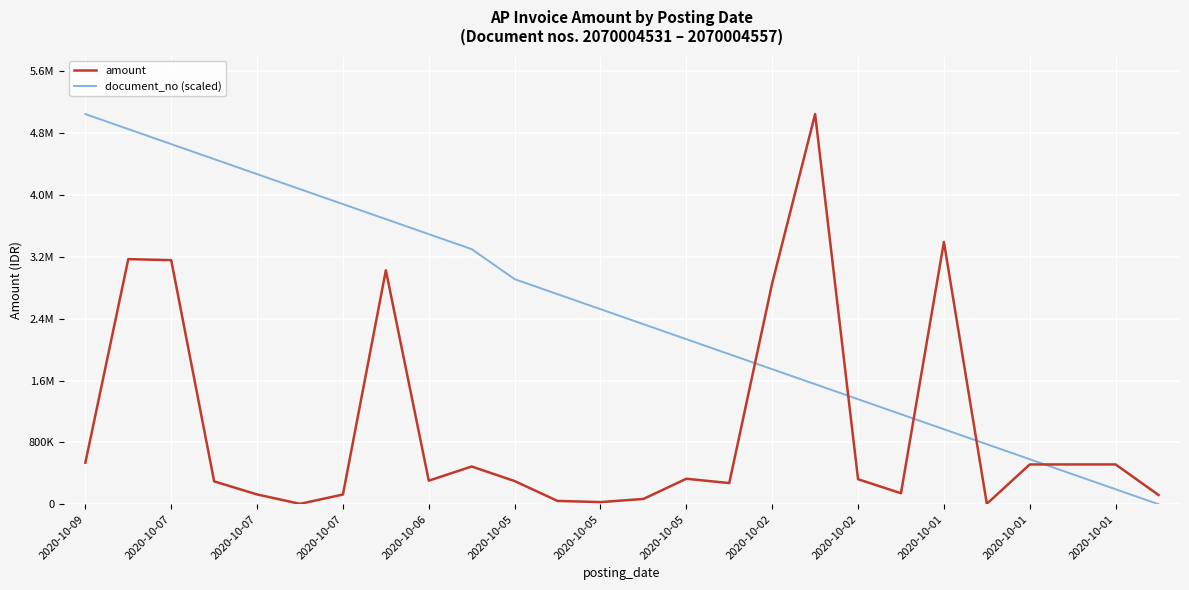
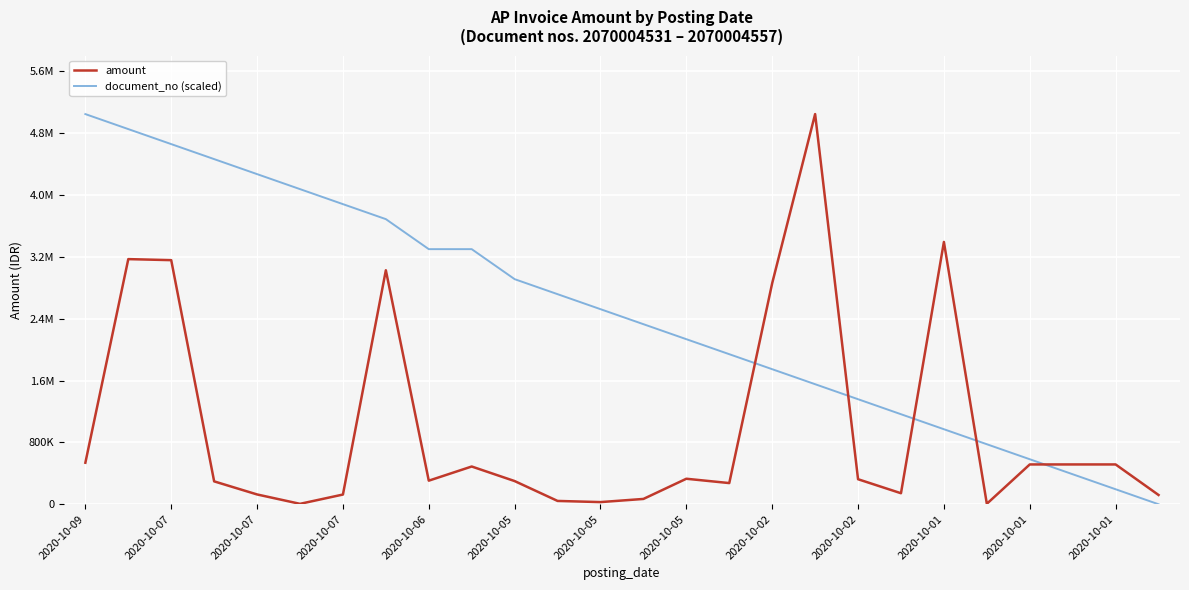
document_no (scaled), 2020-10-06: 3500000 -> 3300000
